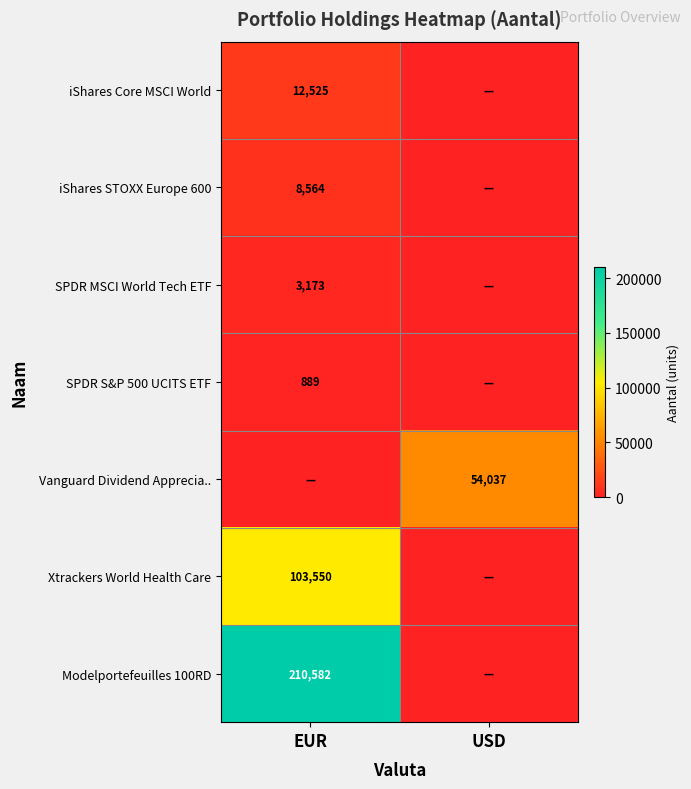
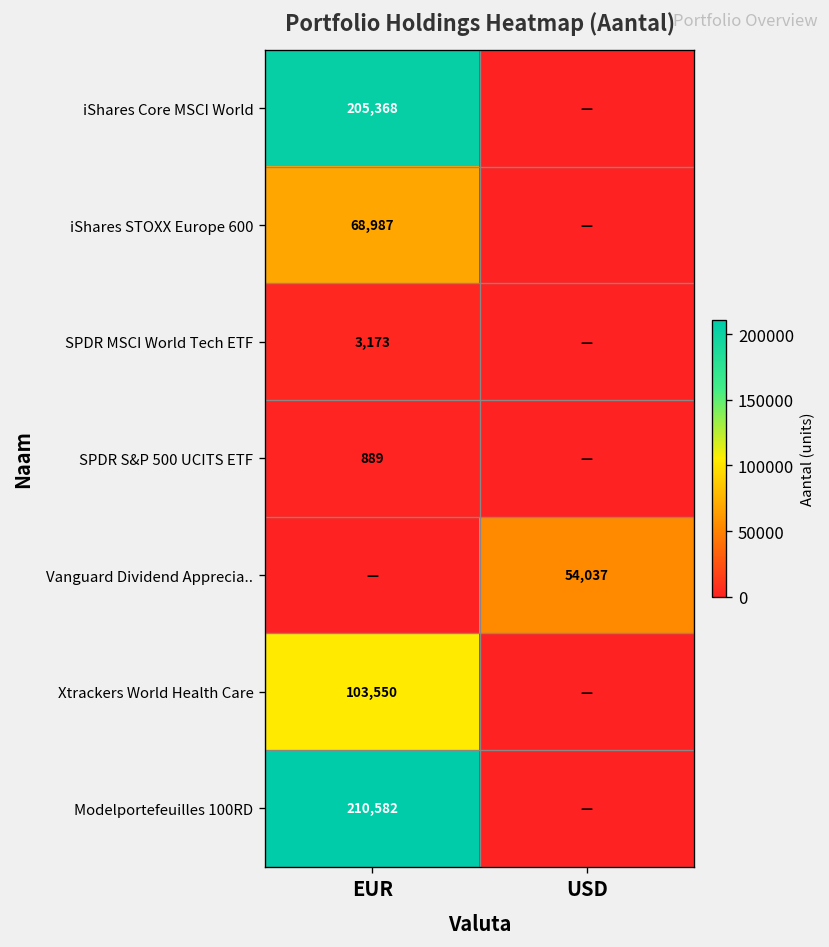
iShares Core MSCI World, EUR: 12,525 -> 205,368
iShares STOXX Europe 600, EUR: 8,564 -> 68,987
